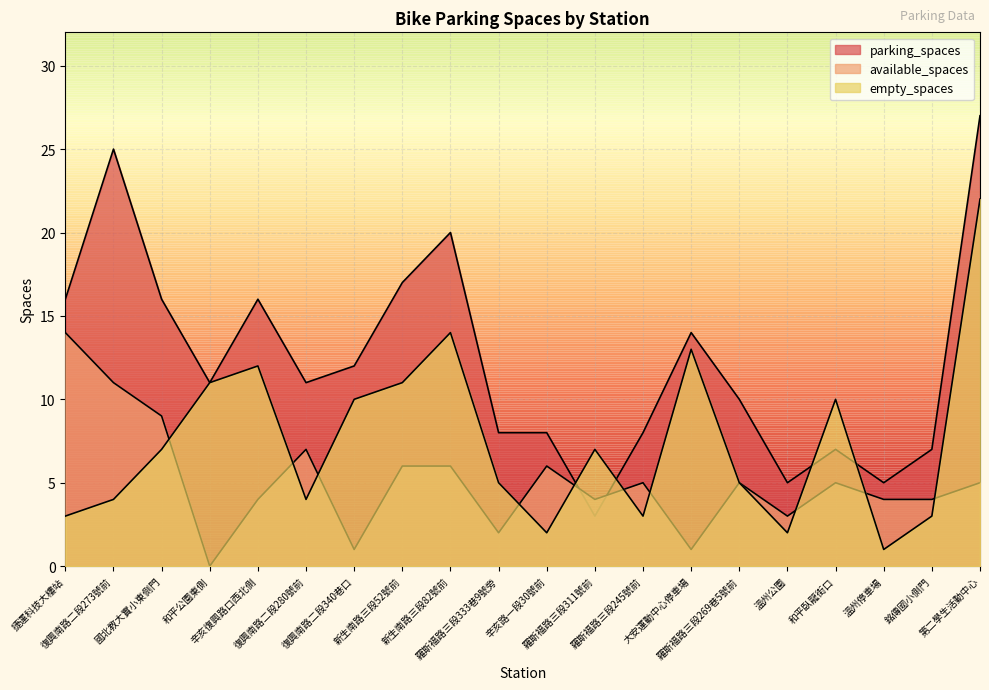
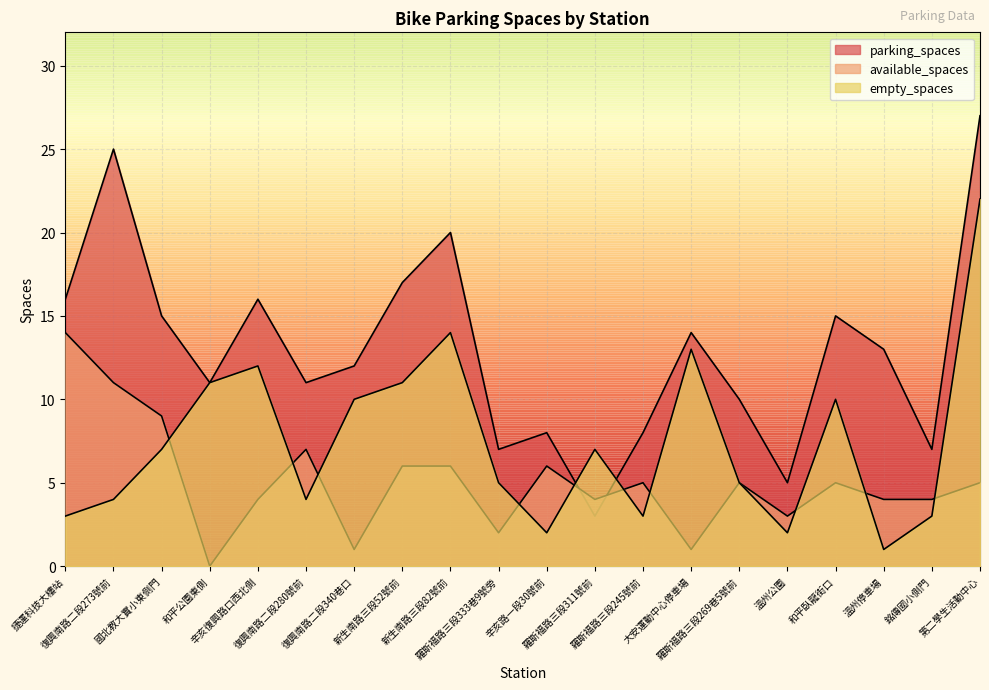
parking_spaces, 國北教大實小東側門: 16 -> 15
parking_spaces, 羅斯福路三段333巷9號旁: 8 -> 7
parking_spaces, 和平臥龍街口: 7 -> 15
parking_spaces, 溫州停車場: 5 -> 13
